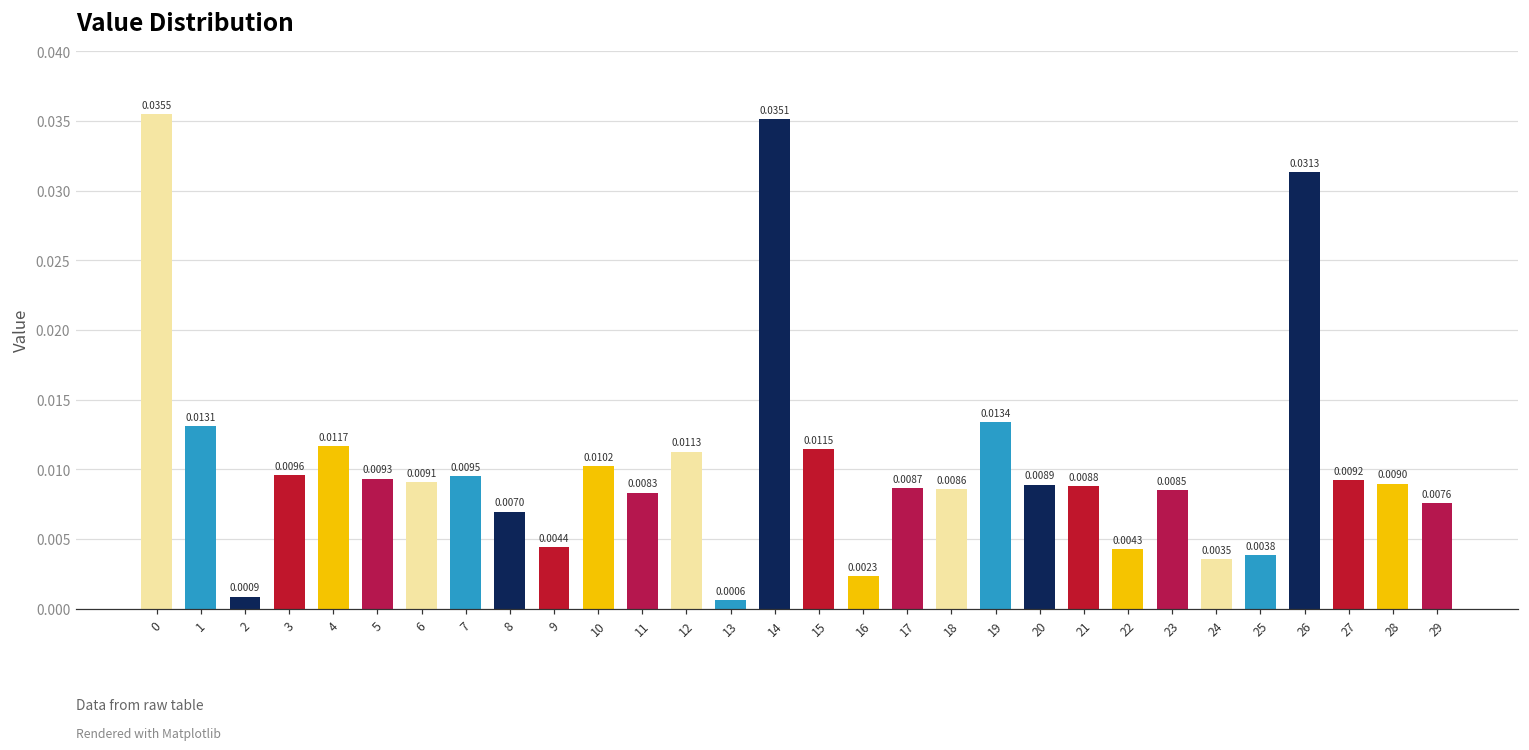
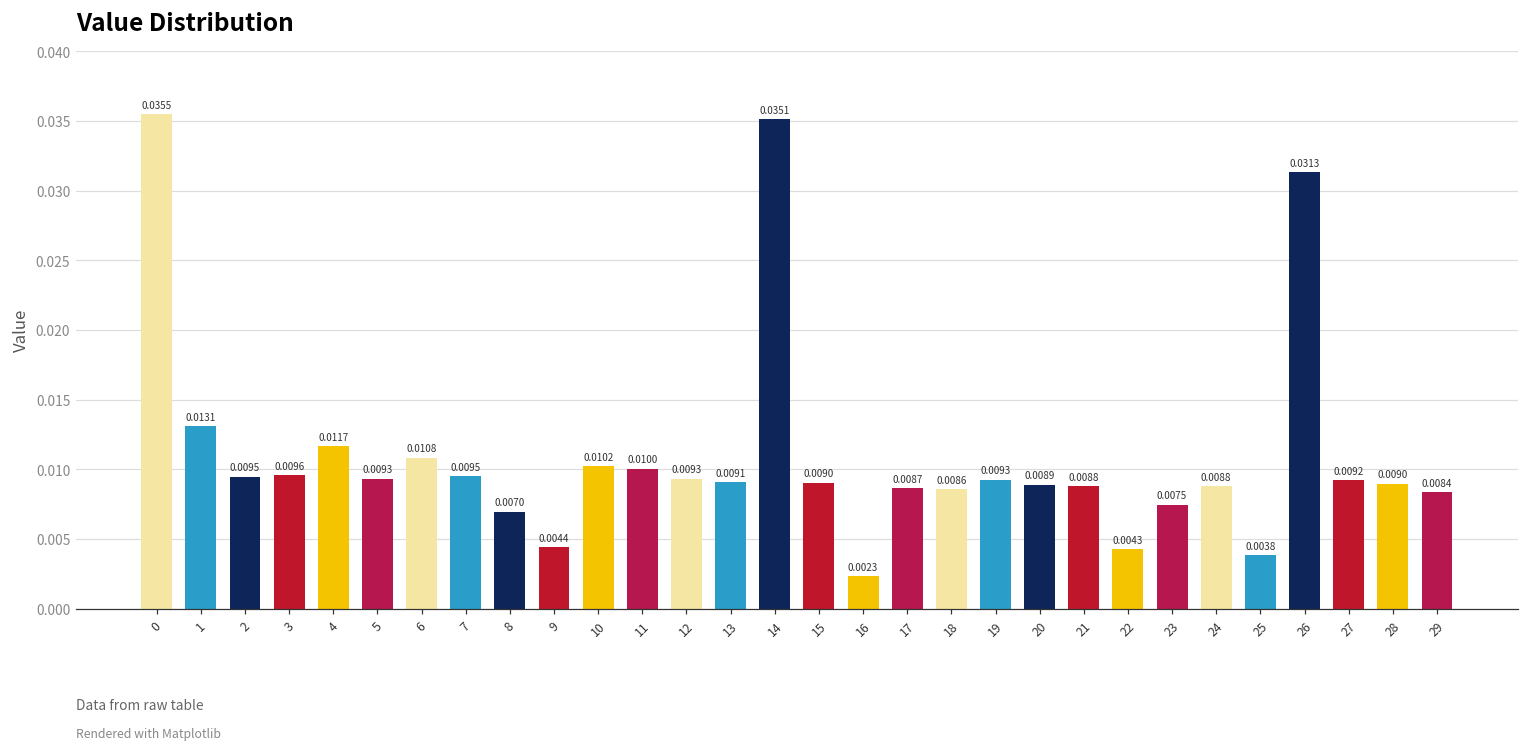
2: 0.0009 -> 0.0095
6: 0.0091 -> 0.0108
11: 0.0083 -> 0.0100
12: 0.0113 -> 0.0093
13: 0.0006 -> 0.0091
15: 0.0115 -> 0.0090
19: 0.0134 -> 0.0093
23: 0.0085 -> 0.0075
24: 0.0035 -> 0.0088
29: 0.0076 -> 0.0084
